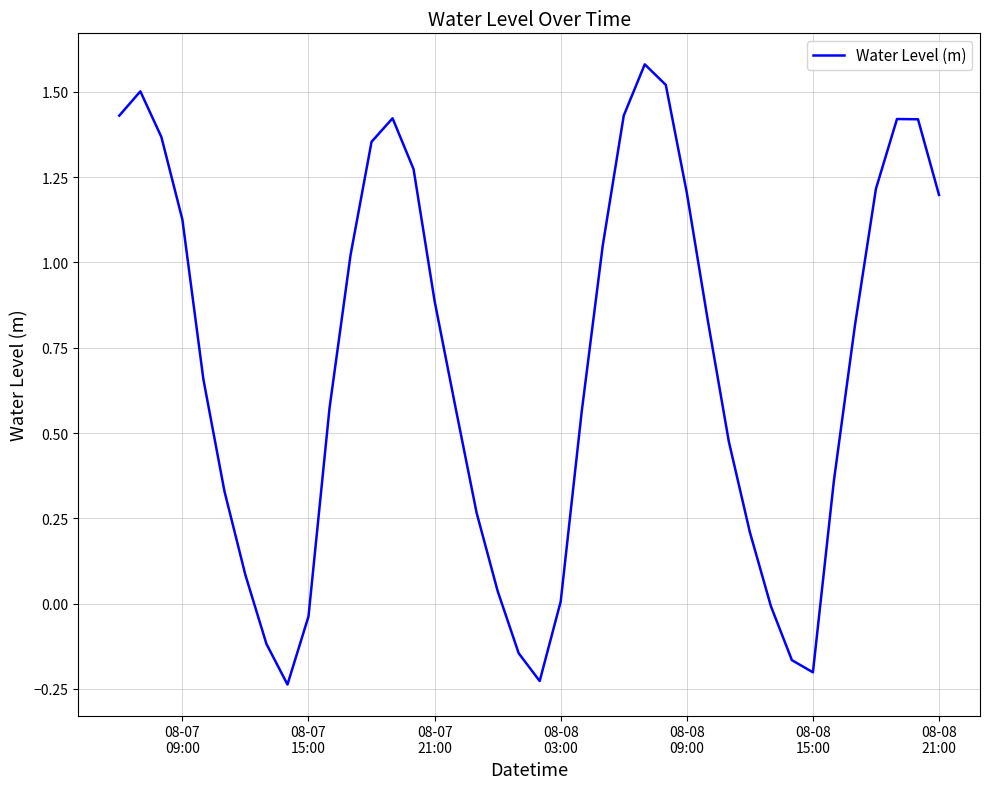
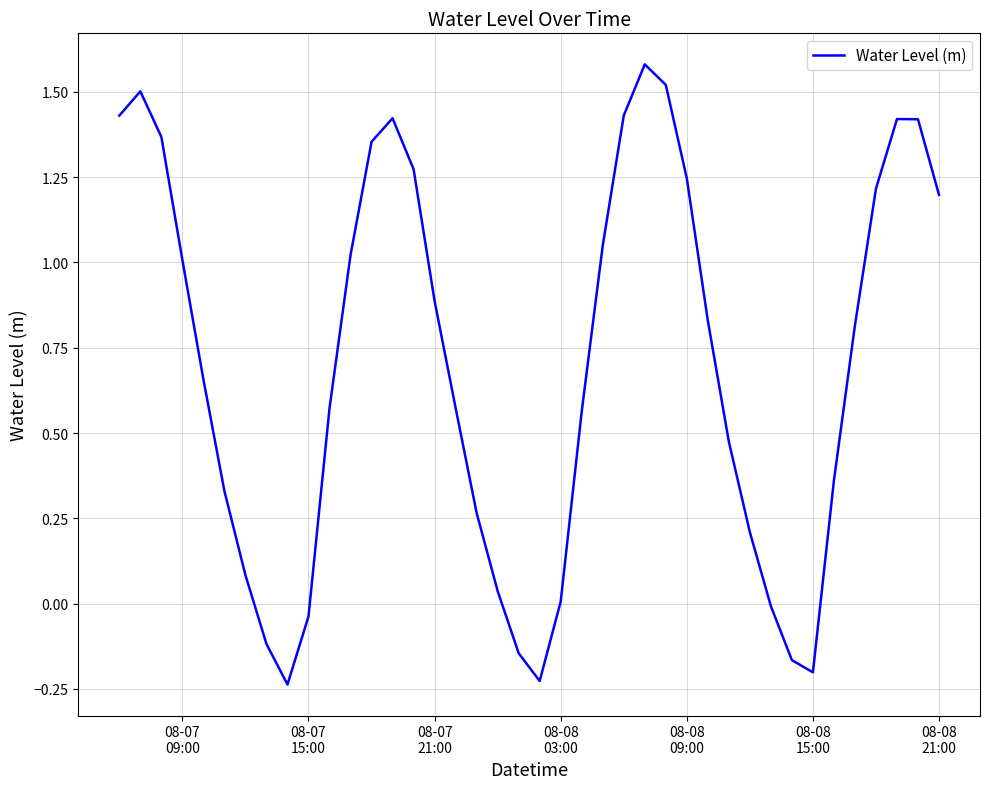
08-07 09:00: 1.13 -> 1.01
08-08 09:00: 1.20 -> 1.25
